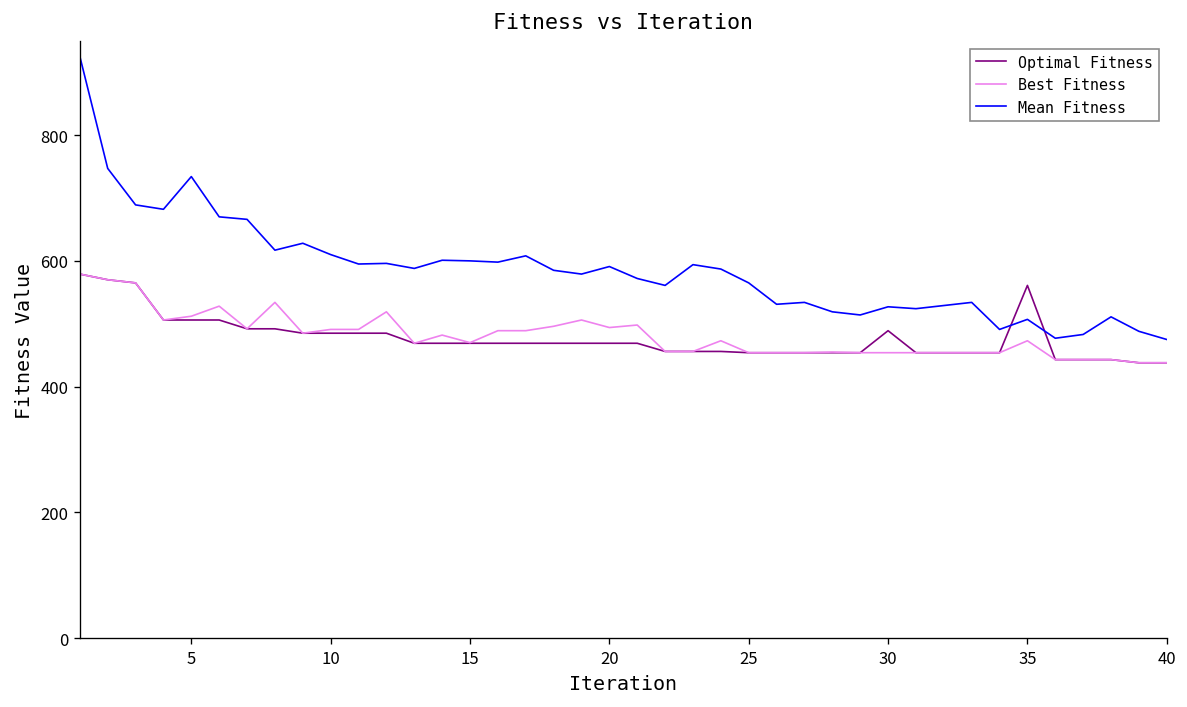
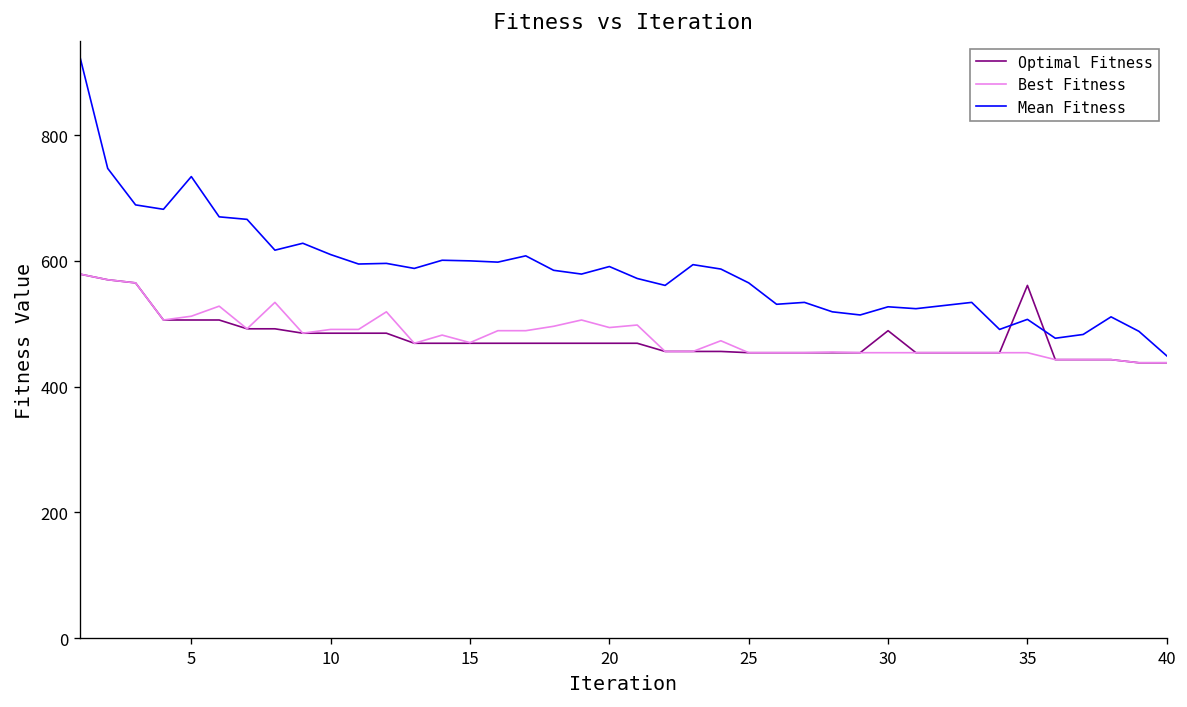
Best Fitness, 35: 470 -> 450
Mean Fitness, 40: 480 -> 450
